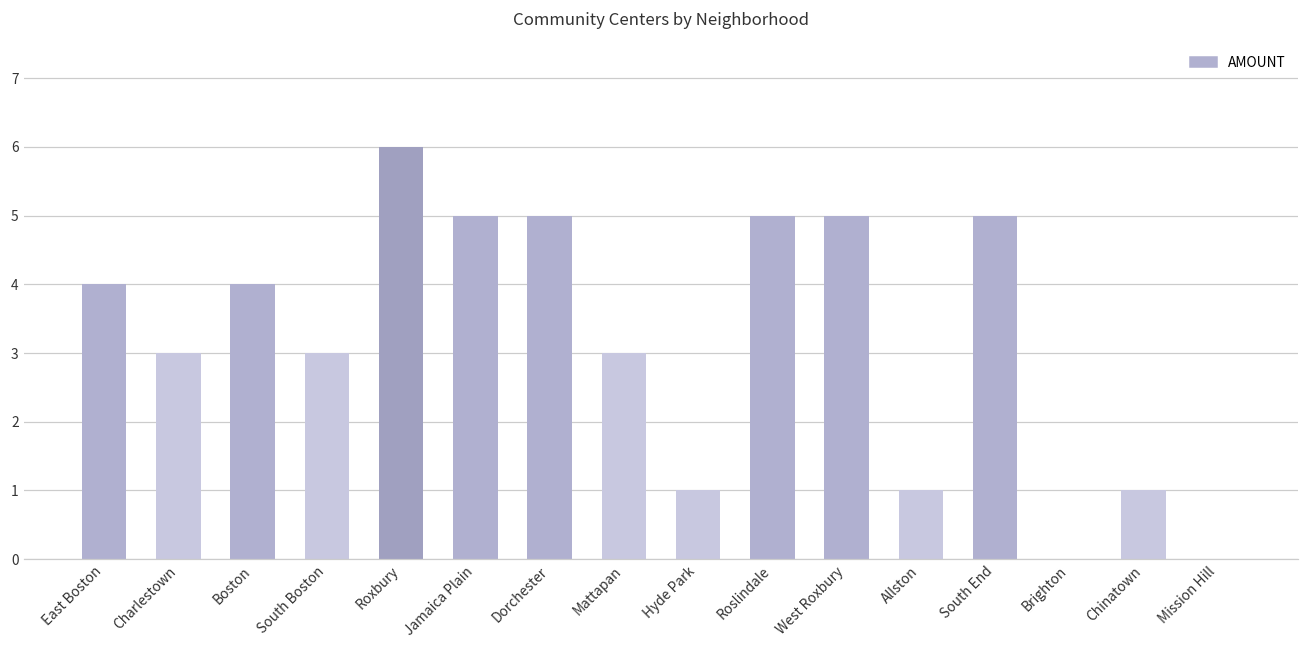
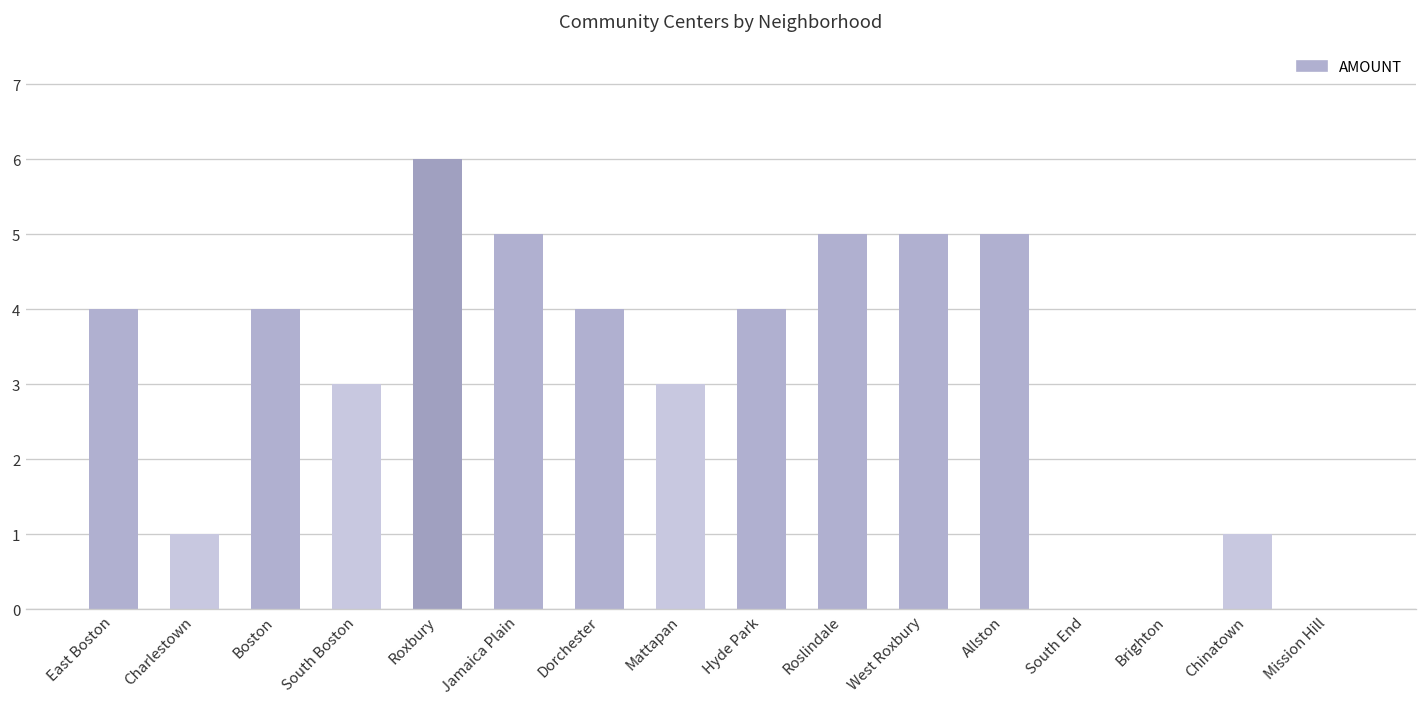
Charlestown: 3 -> 1
Dorchester: 5 -> 4
Hyde Park: 1 -> 4
Allston: 1 -> 5
South End: 5 -> 0
